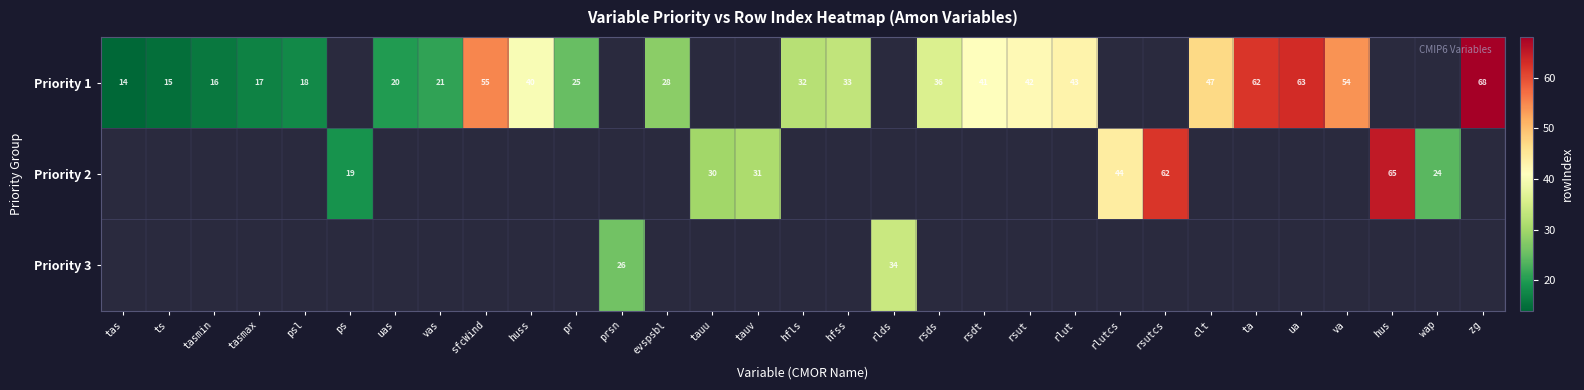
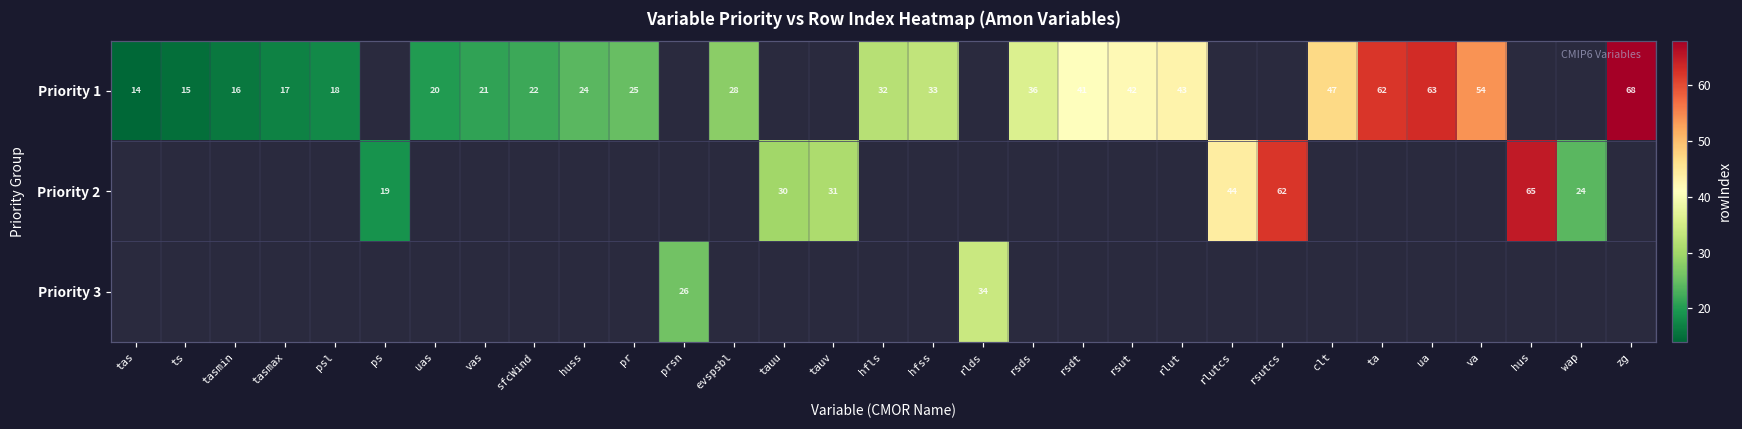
Priority 1, sfcWind: 55 -> 22
Priority 1, huss: 40 -> 24
